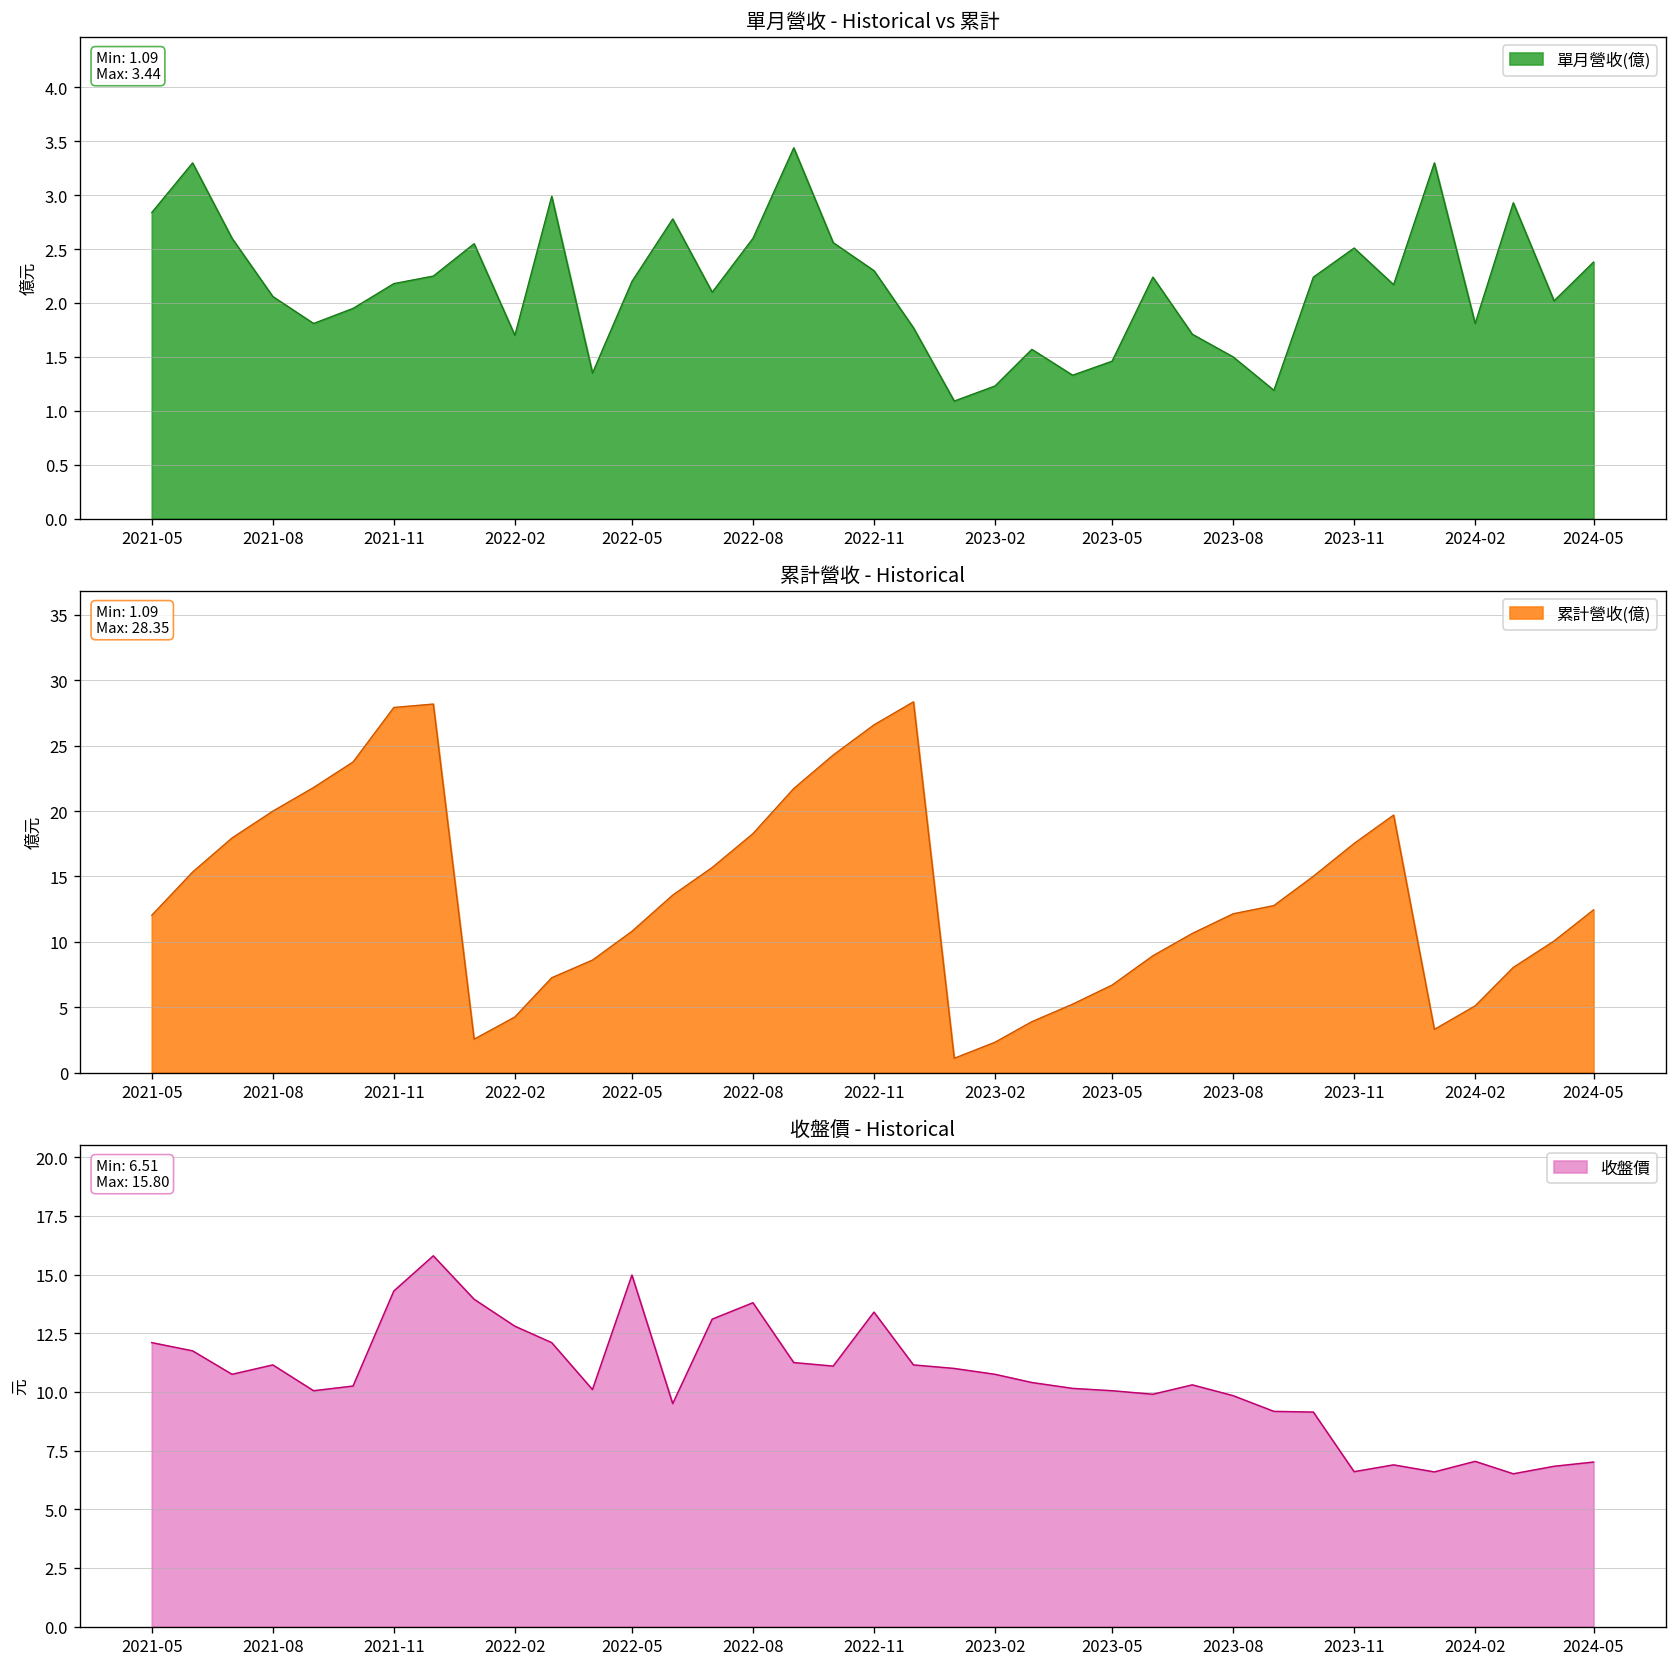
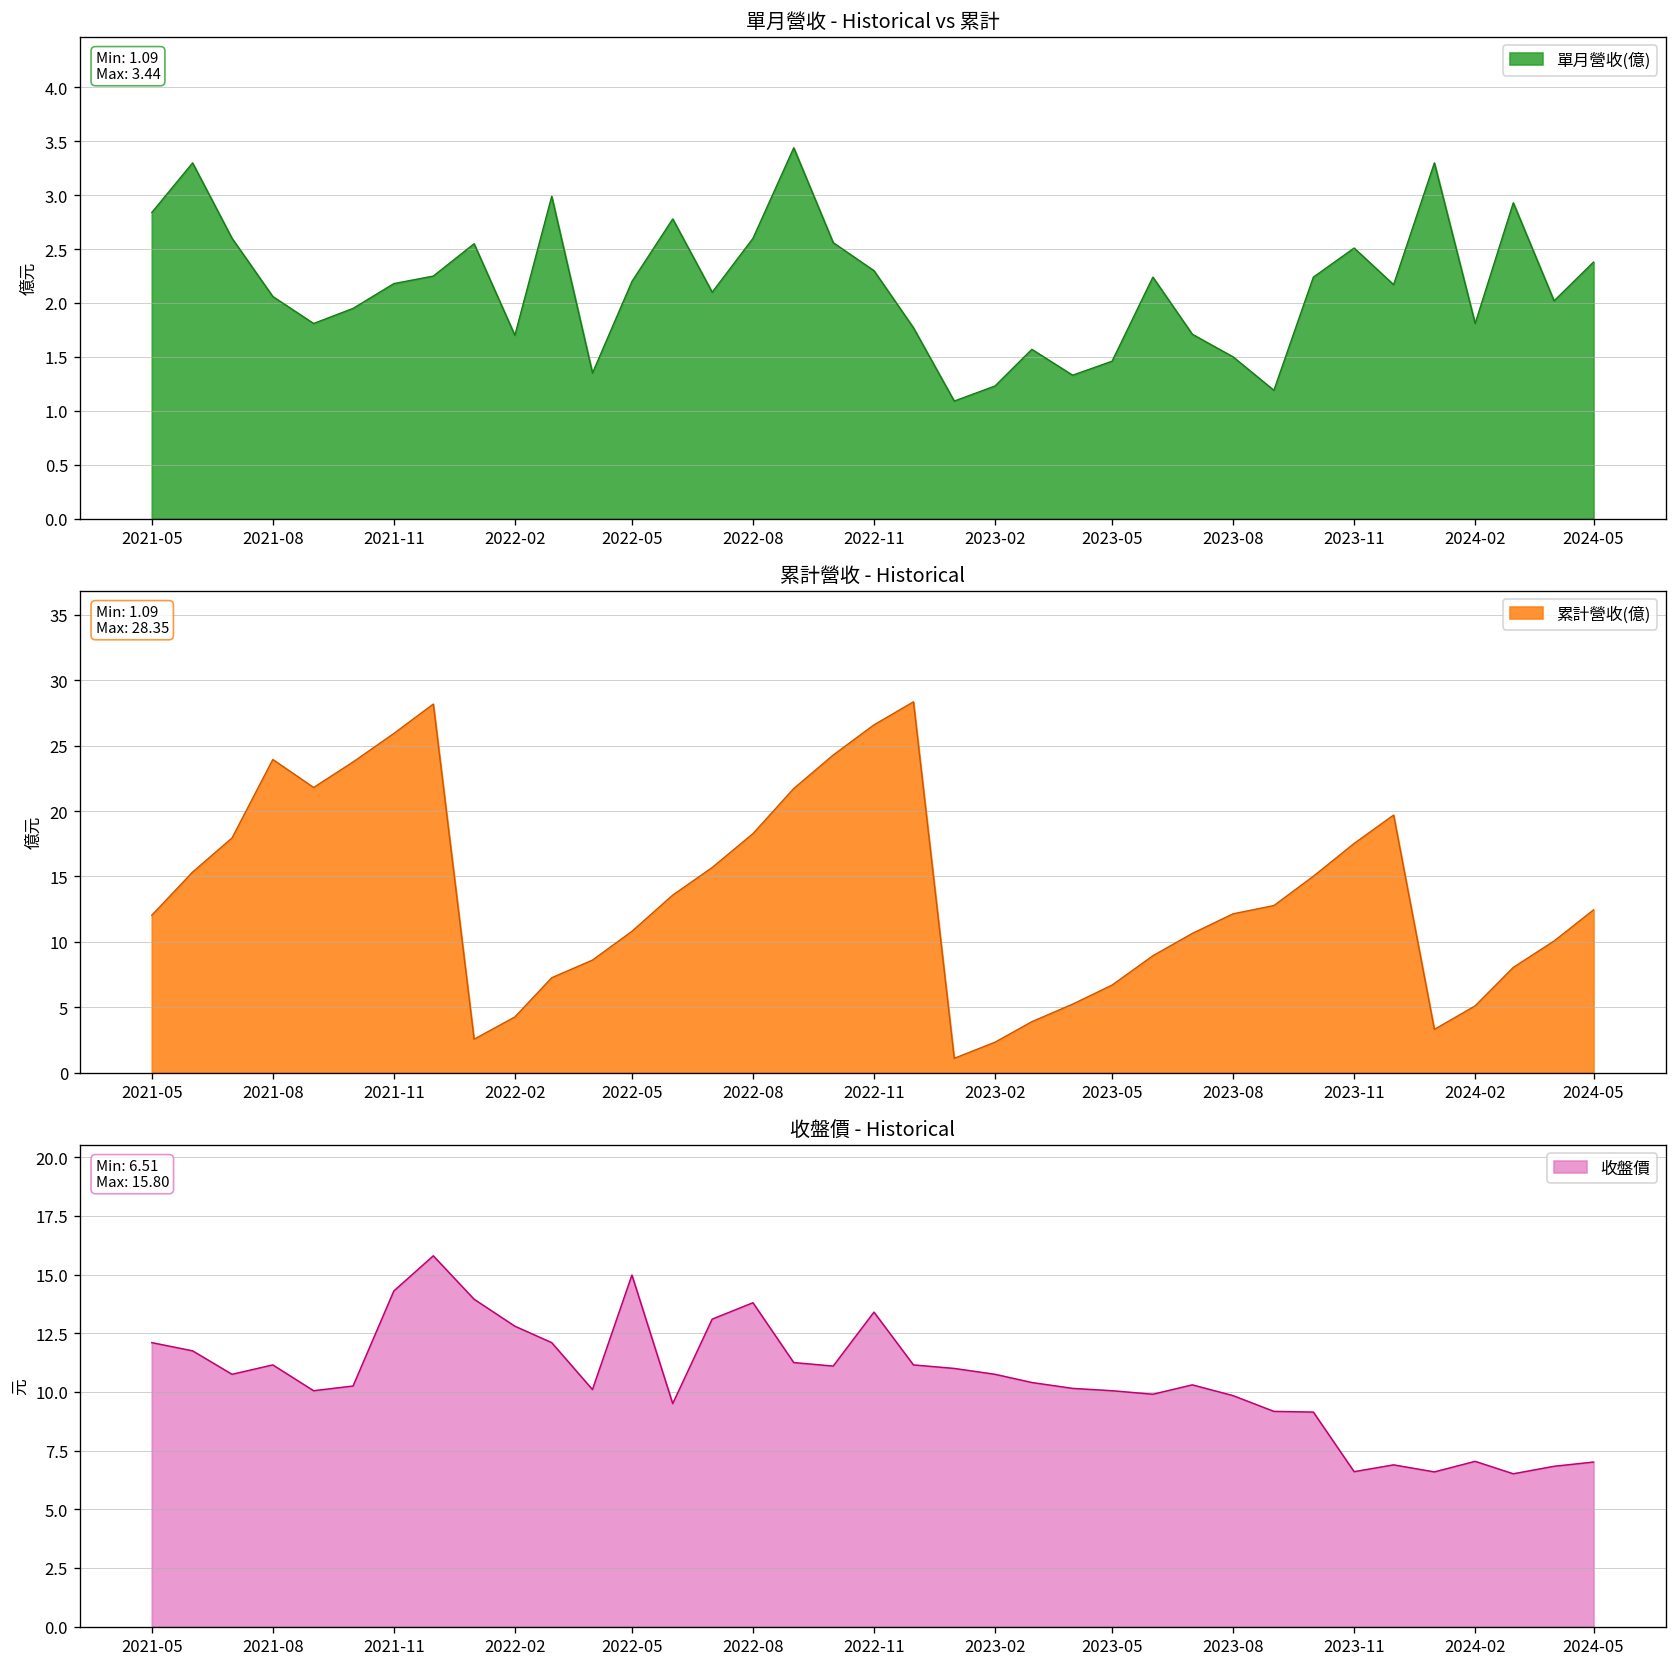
累計營收 - Historical, 2021-08: 20.0 -> 23.9
累計營收 - Historical, 2021-11: 27.9 -> 25.9
